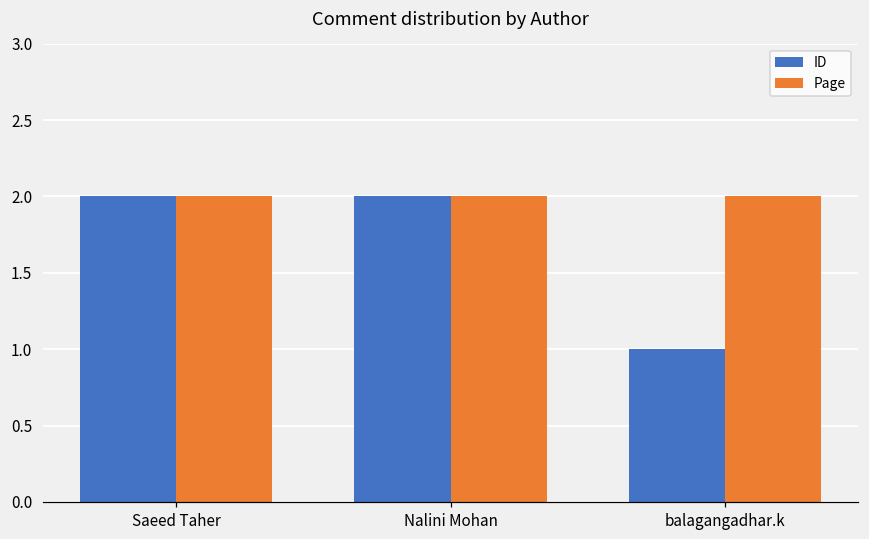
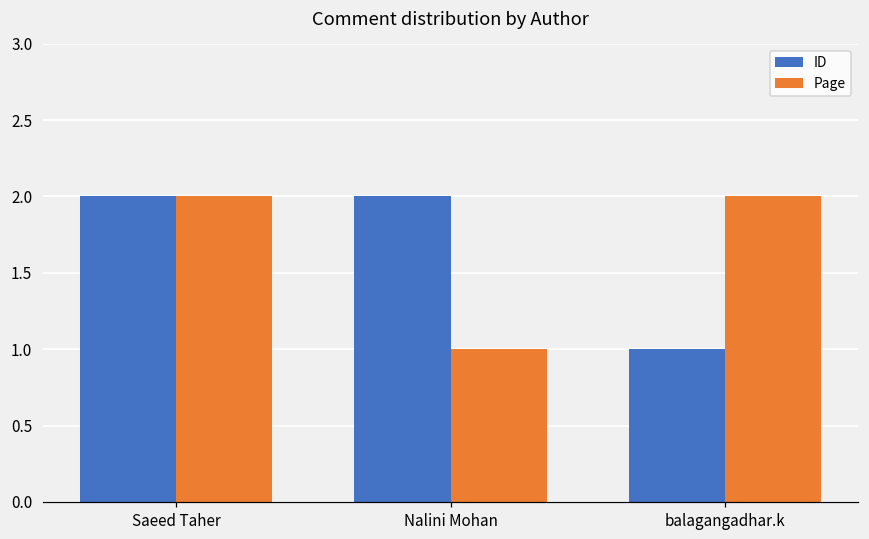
Page, Nalini Mohan: 2 -> 1
